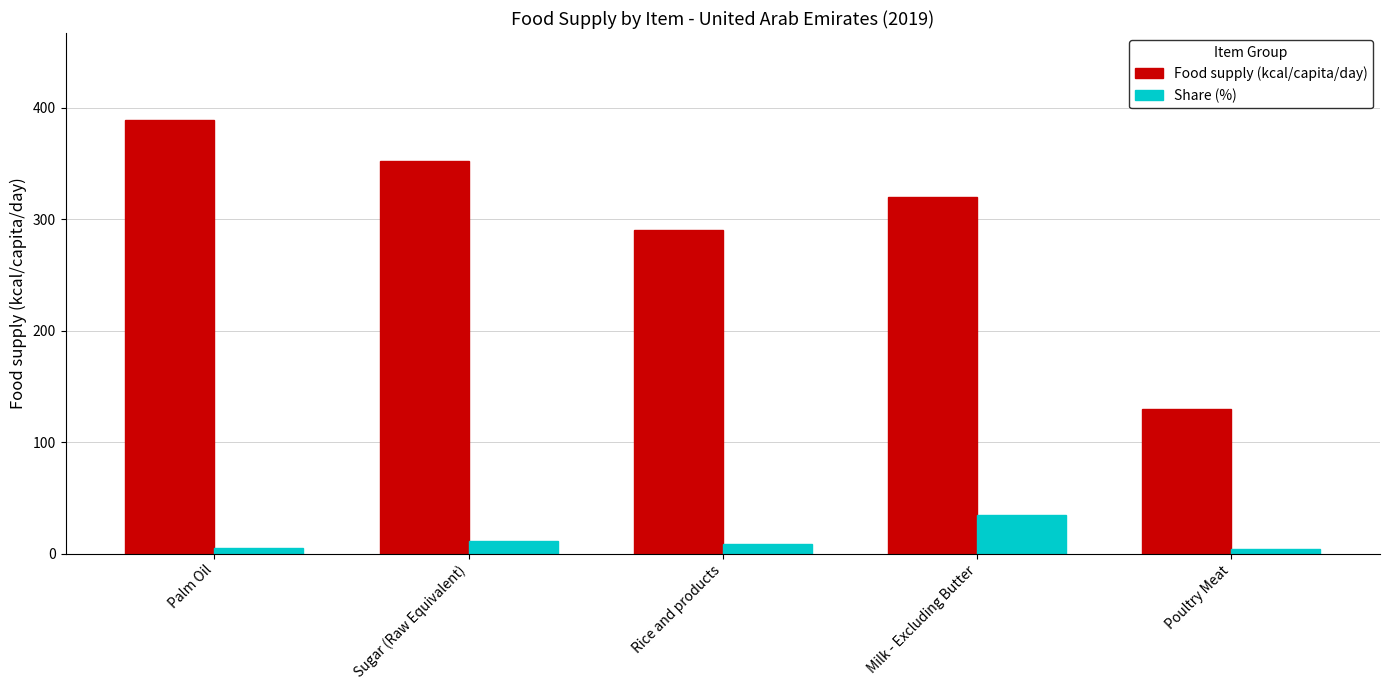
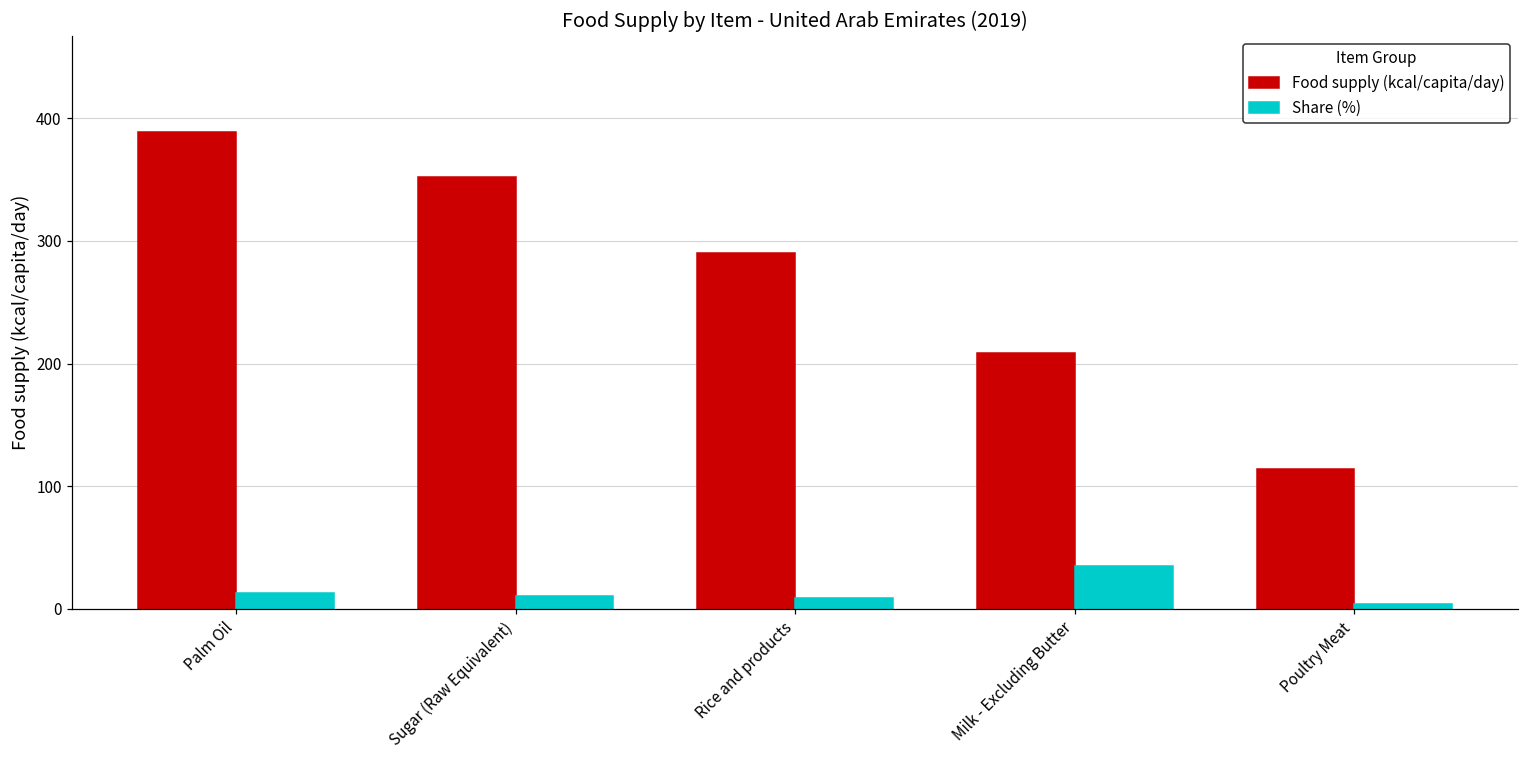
Share (%), Palm Oil: 5 -> 13
Food supply (kcal/capita/day), Milk - Excluding Butter: 320 -> 209
Food supply (kcal/capita/day), Poultry Meat: 130 -> 114
